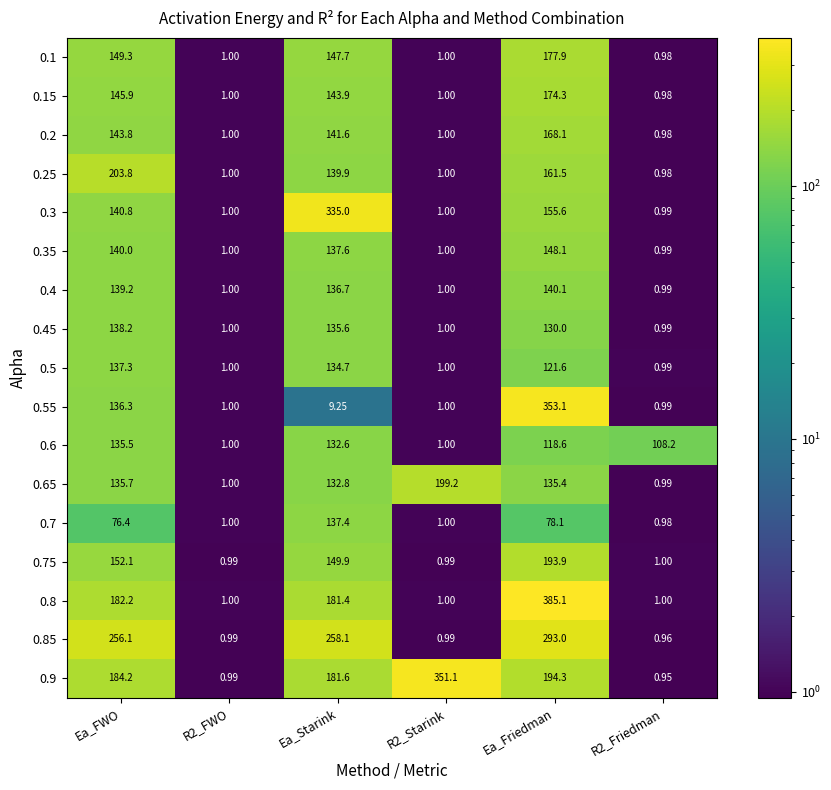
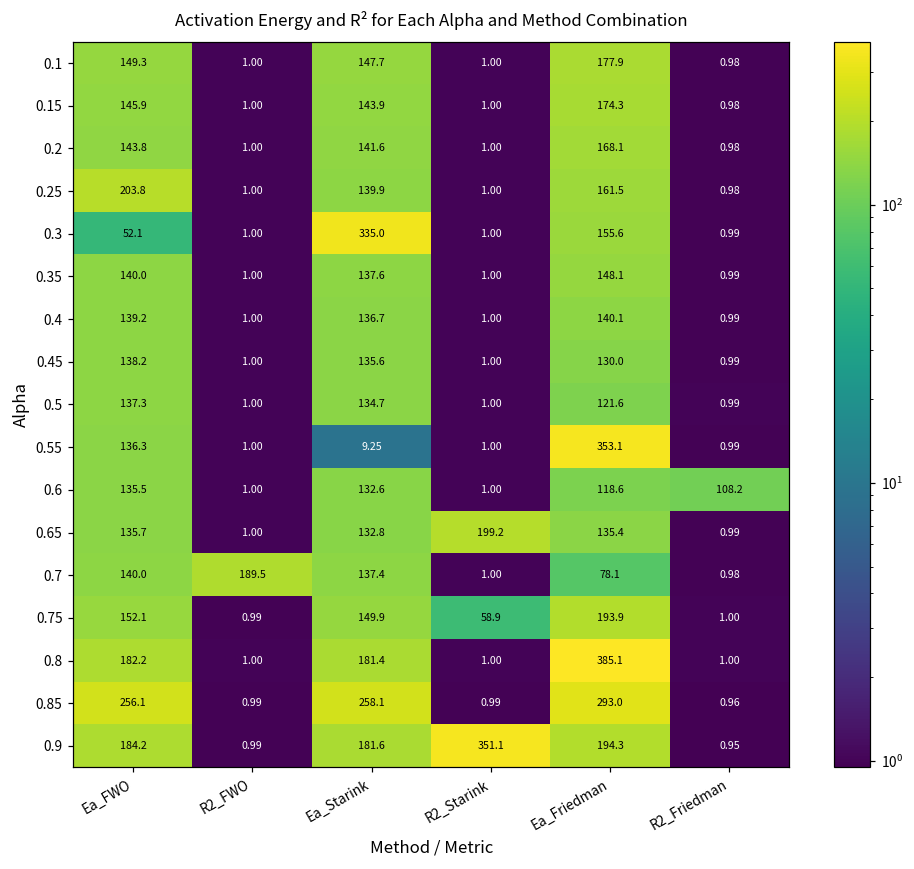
0.3, Ea_FWO: 140.8 -> 52.1
0.7, Ea_FWO: 76.4 -> 140.0
0.7, R2_FWO: 1.00 -> 189.5
0.75, R2_Starink: 0.99 -> 58.9
